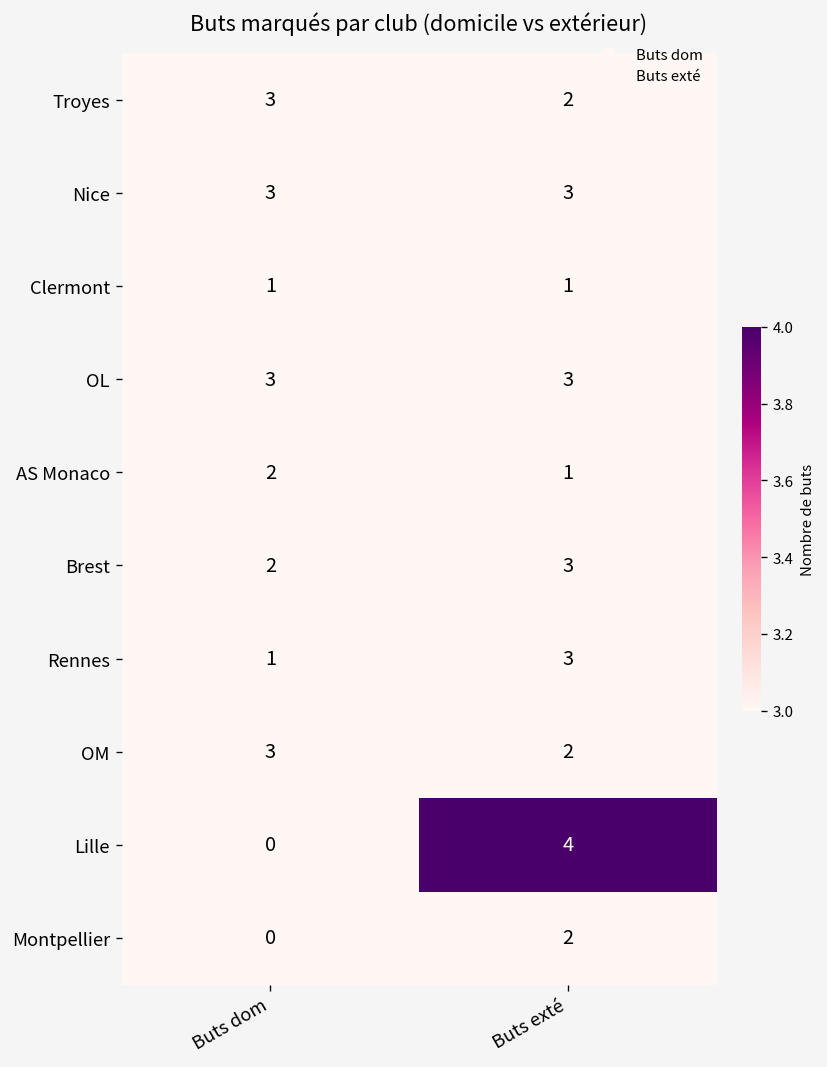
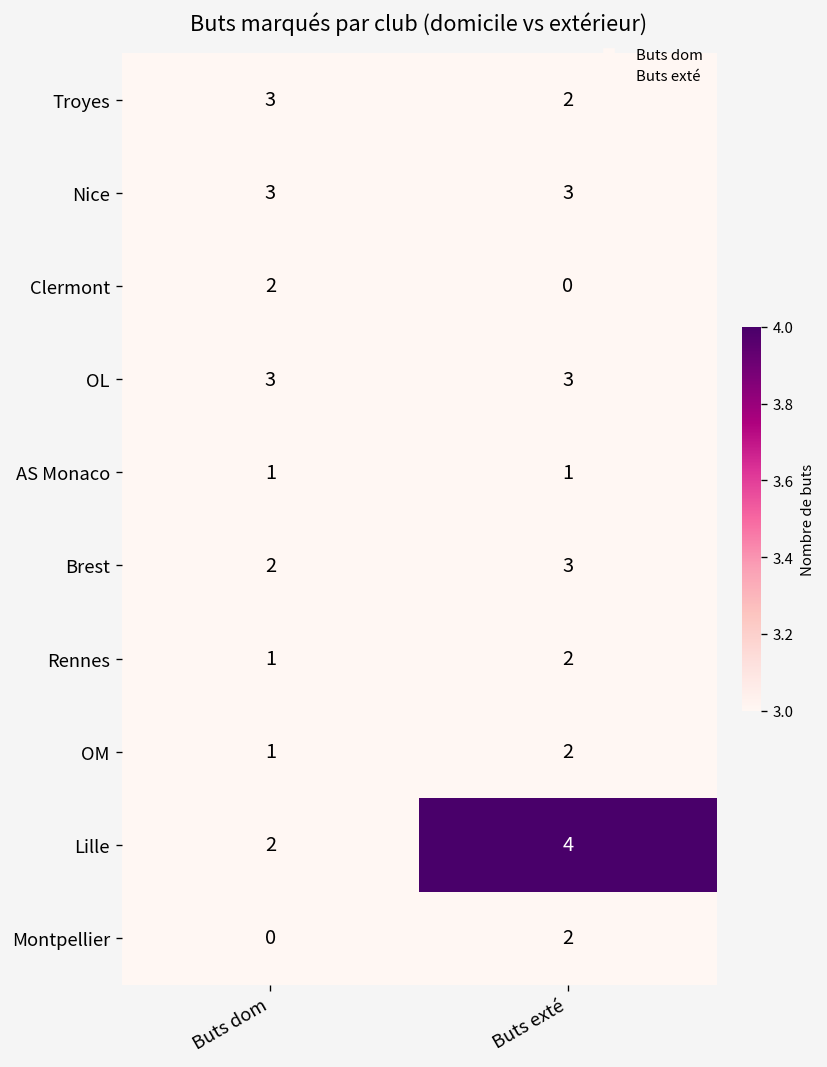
Clermont, Buts dom: 1 -> 2
Clermont, Buts exté: 1 -> 0
AS Monaco, Buts dom: 2 -> 1
Rennes, Buts exté: 3 -> 2
OM, Buts dom: 3 -> 1
Lille, Buts dom: 0 -> 2
